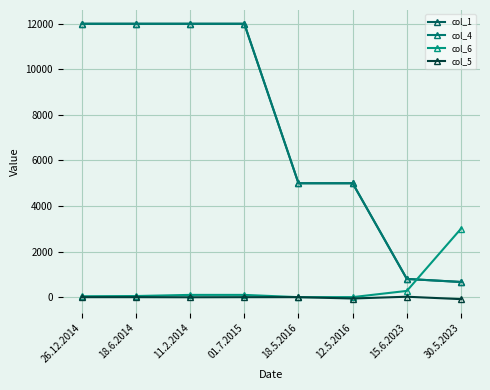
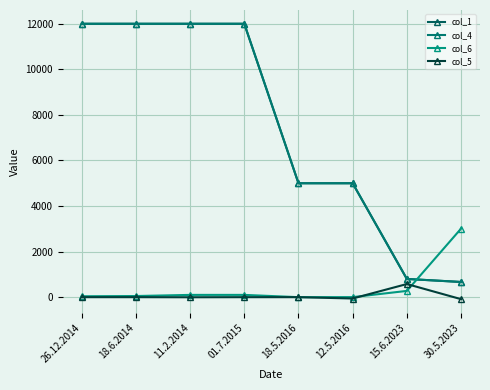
col_5, 15.6.2023: 0 -> 600
